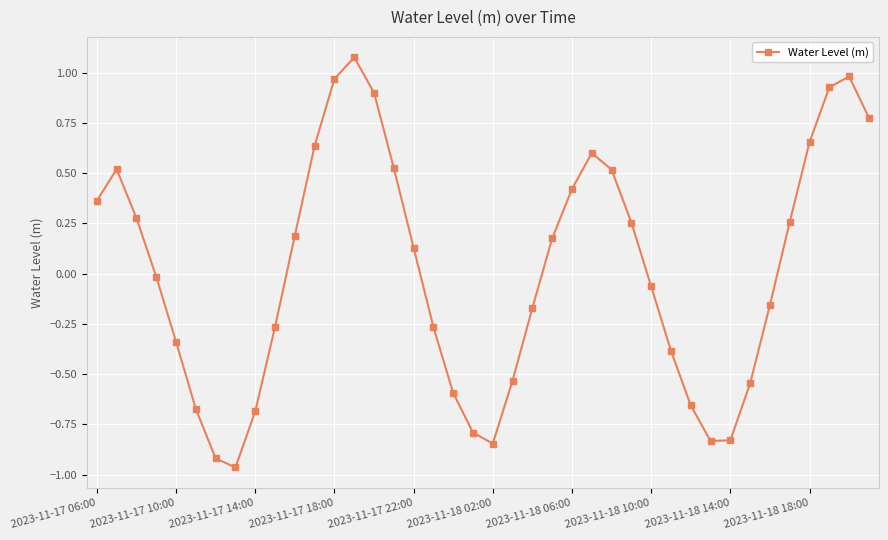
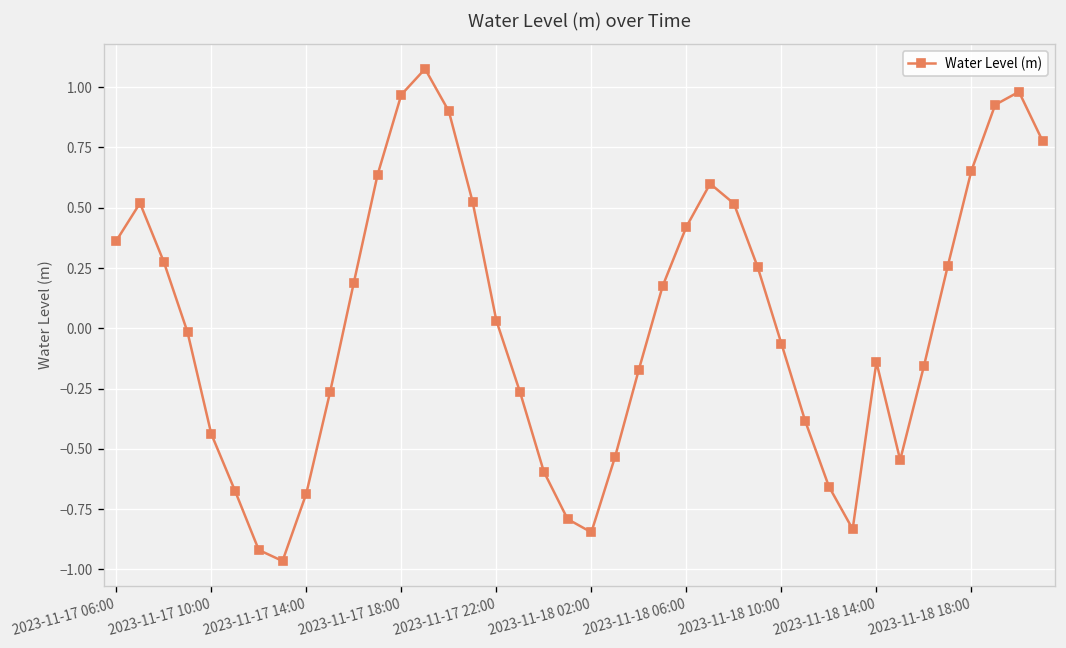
2023-11-17 10:00: -0.34 -> -0.44
2023-11-17 22:00: 0.13 -> 0.03
2023-11-18 14:00: -0.83 -> -0.14
